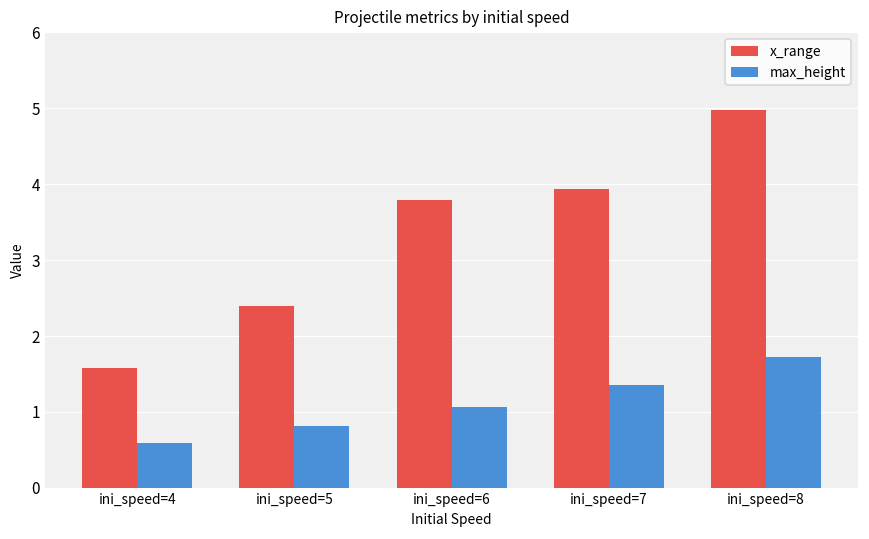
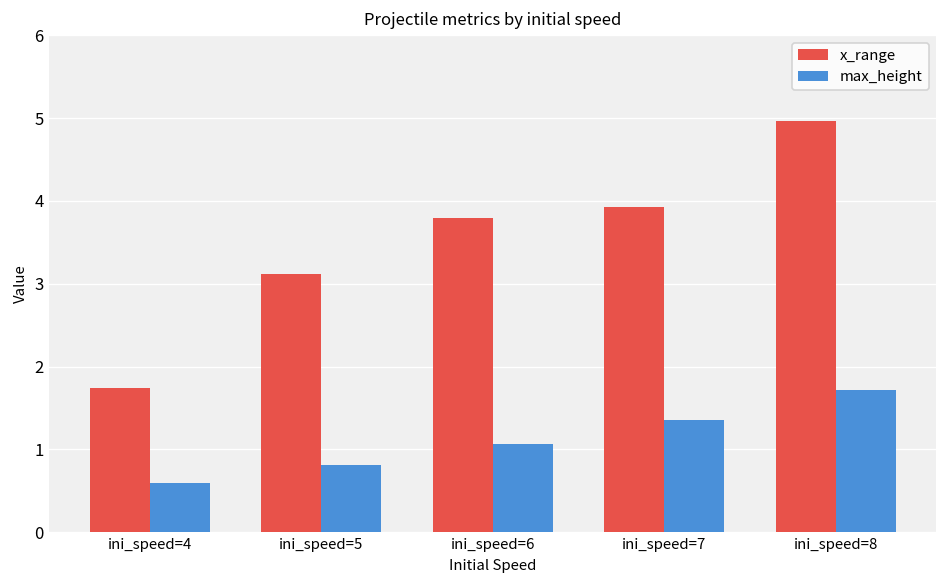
x_range, ini_speed=4: 1.6 -> 1.7
x_range, ini_speed=5: 2.4 -> 3.1
